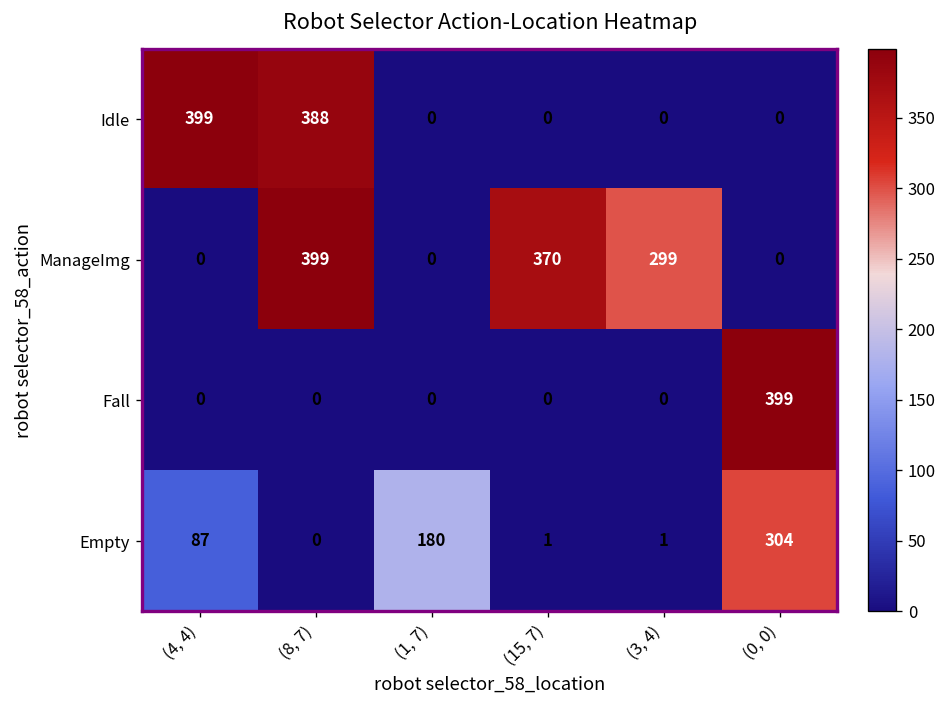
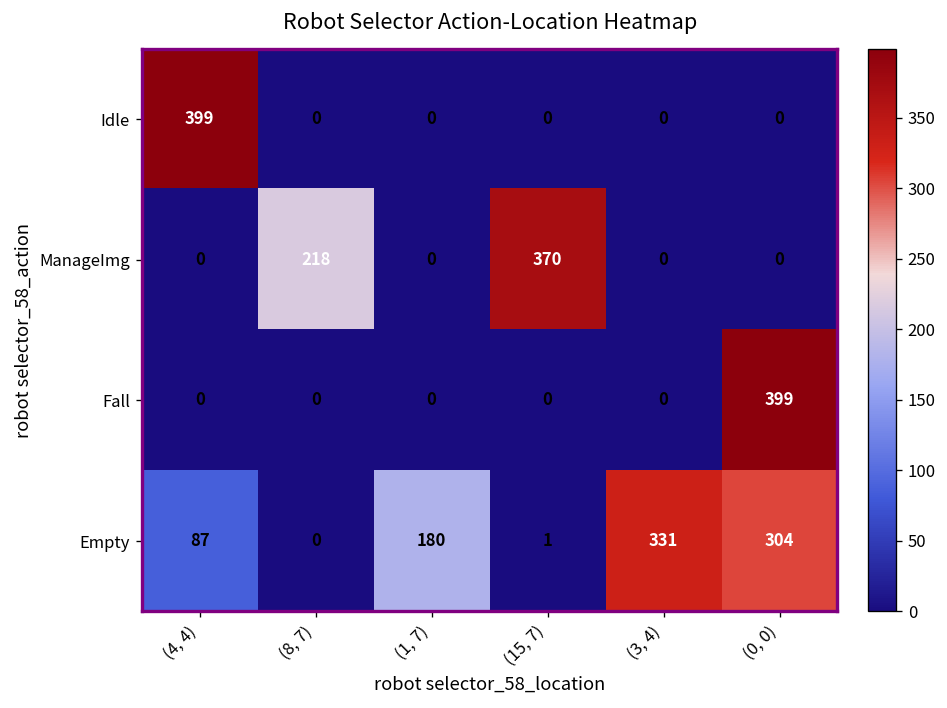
Idle, (8, 7): 388 -> 0
ManageImg, (8, 7): 399 -> 218
ManageImg, (3, 4): 299 -> 0
Empty, (3, 4): 1 -> 331
